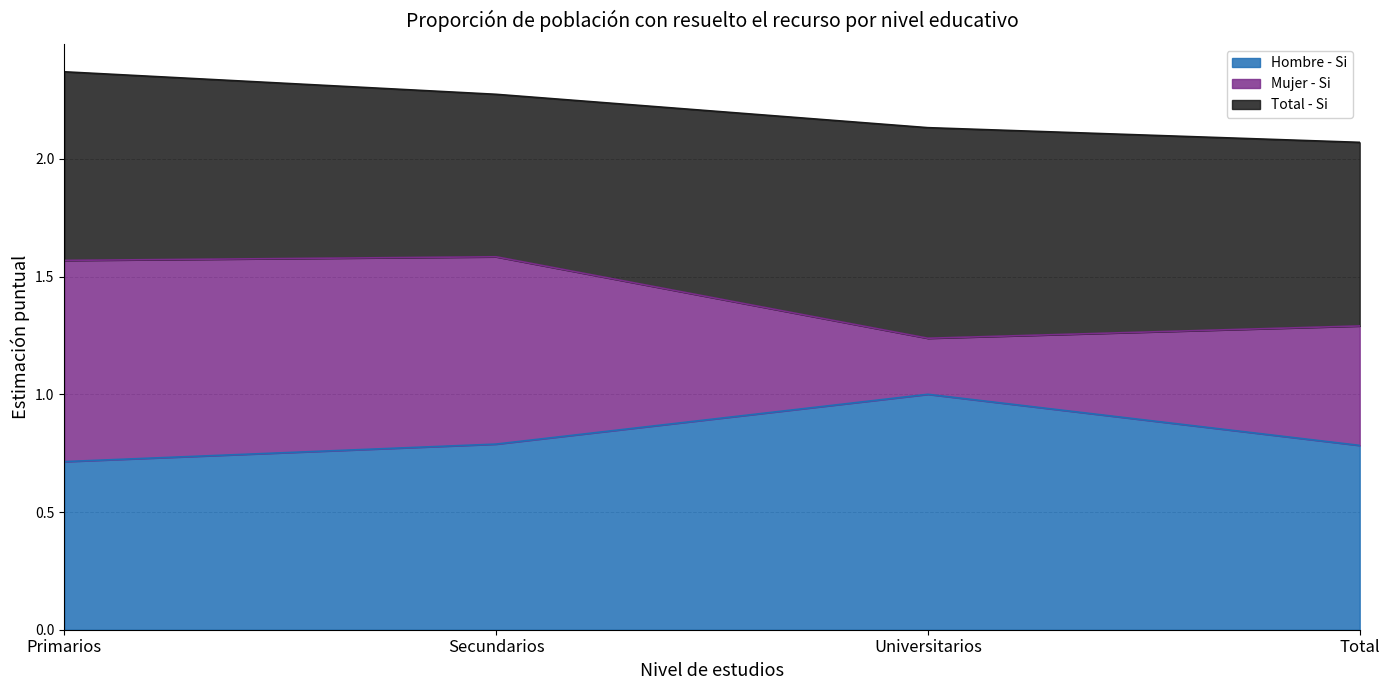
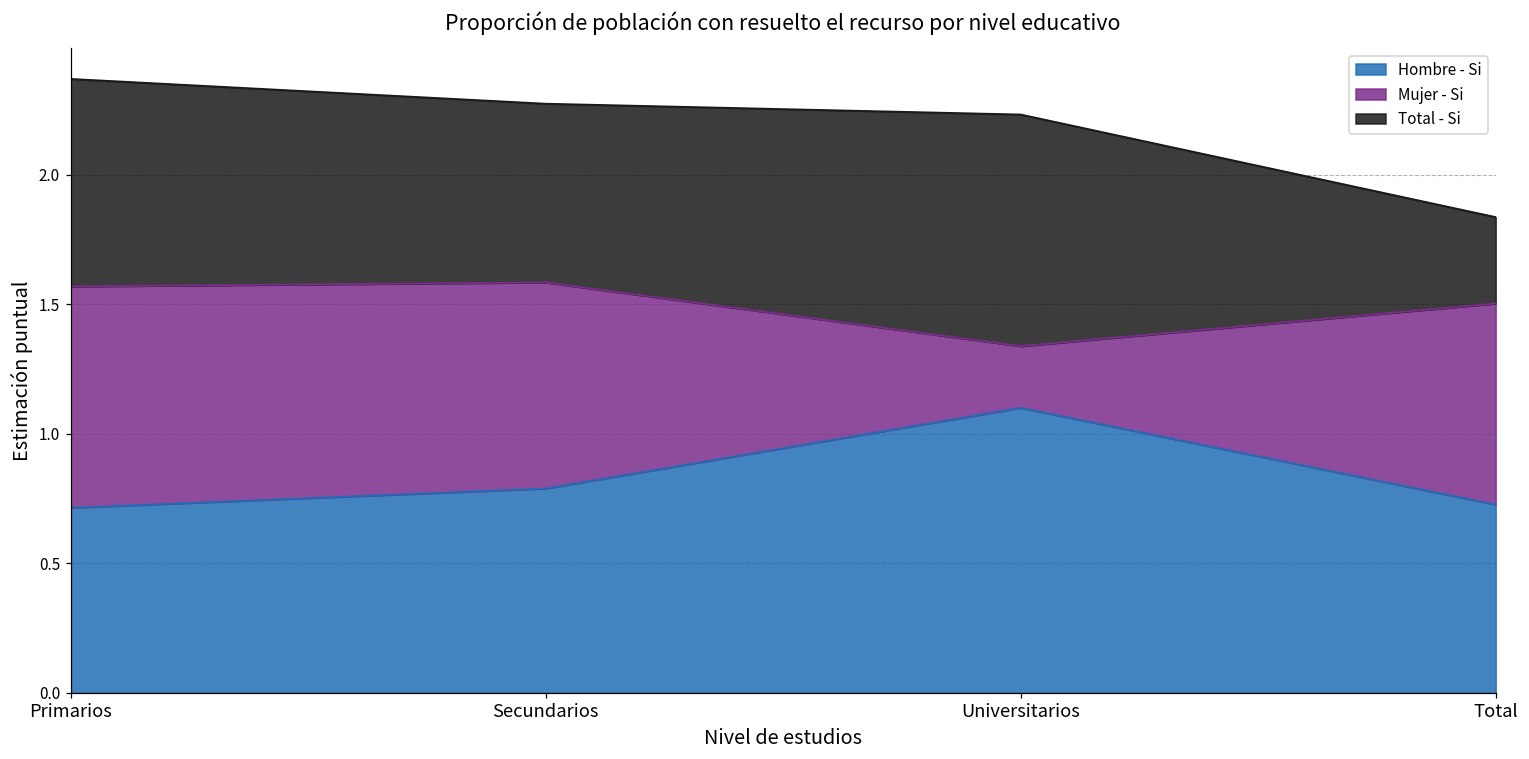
Hombre - Si, Universitarios: 1.0 -> 1.1
Hombre - Si, Total: 0.78 -> 0.73
Mujer - Si, Total: 0.51 -> 0.78
Total - Si, Total: 0.78 -> 0.33
